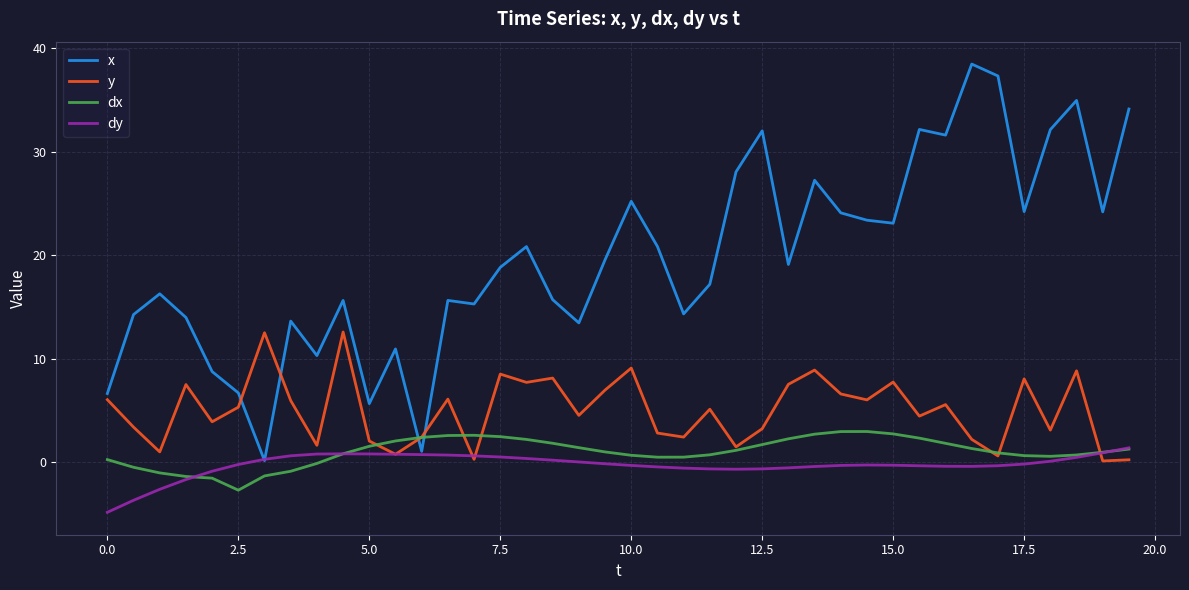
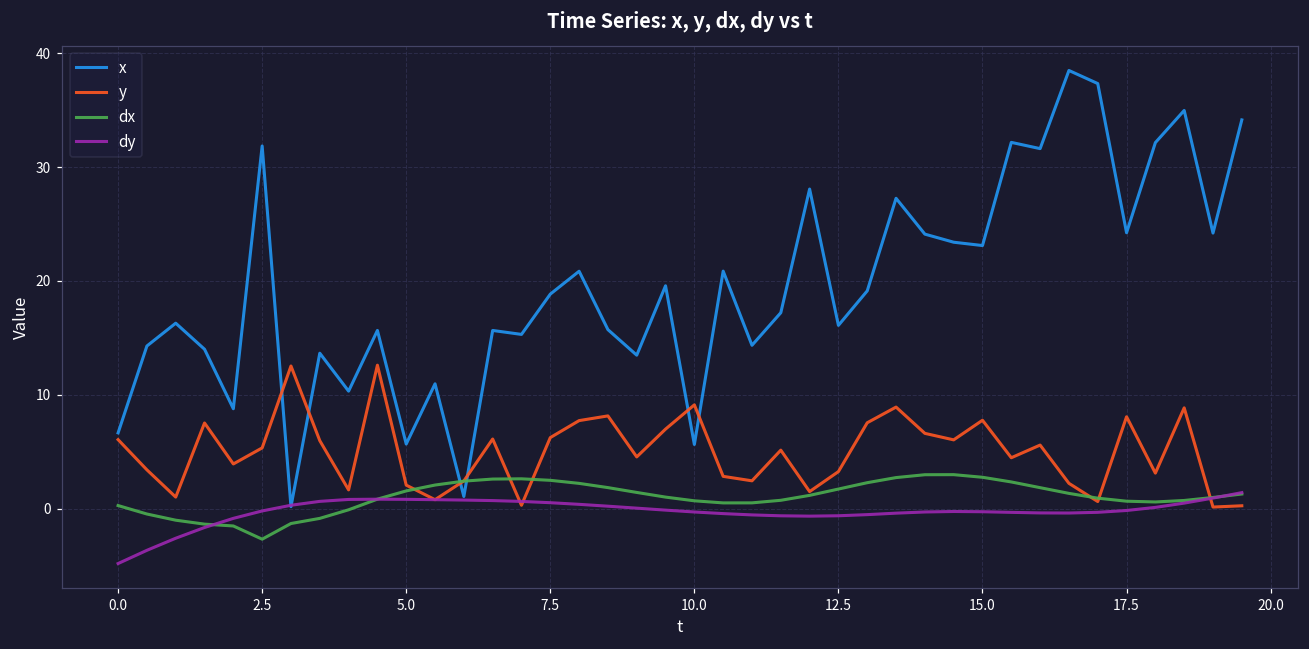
x, 2.5: 6.7 -> 31.9
y, 7.5: 8.5 -> 6.2
x, 10.0: 25.2 -> 5.6
x, 12.5: 32.0 -> 16.1
